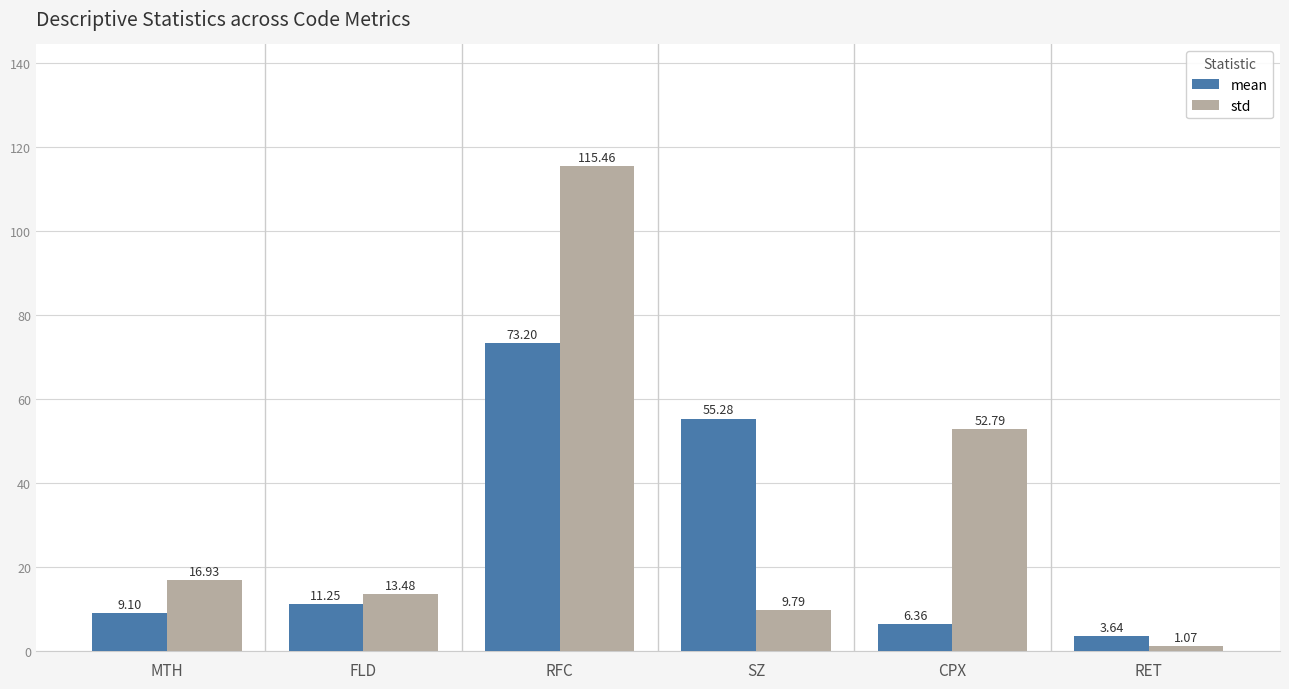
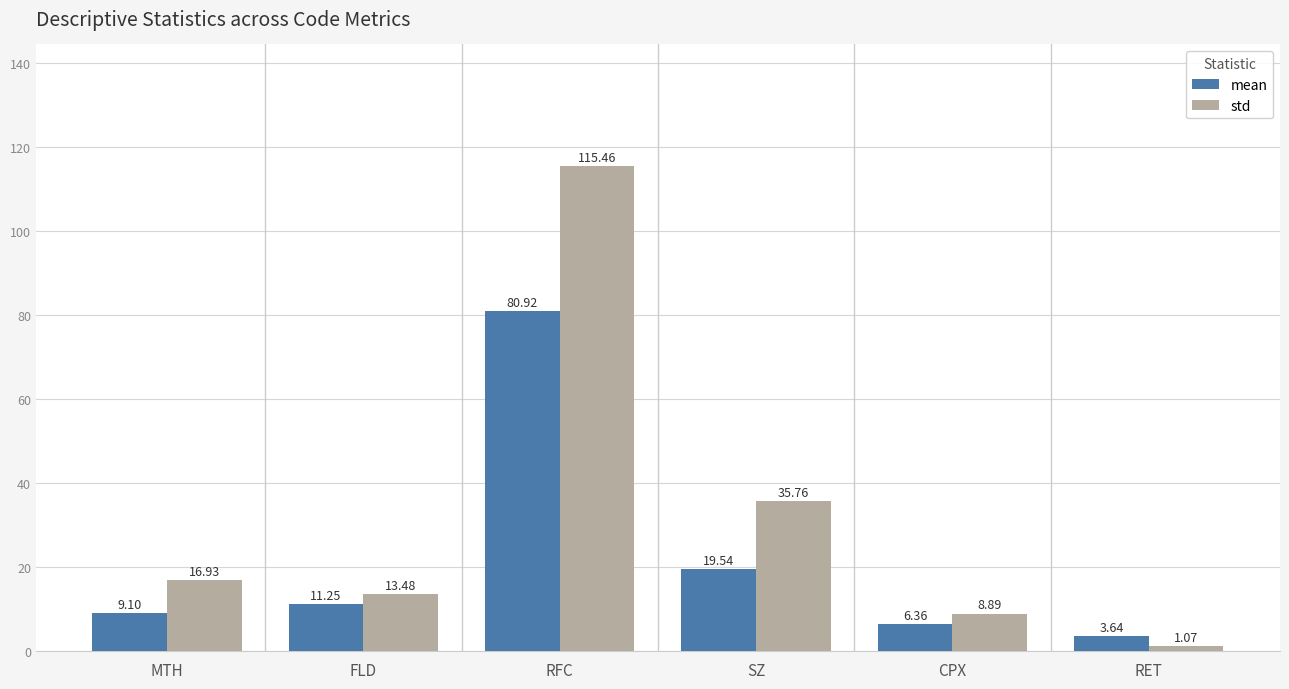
mean, RFC: 73.20 -> 80.92
mean, SZ: 55.28 -> 19.54
std, SZ: 9.79 -> 35.76
std, CPX: 52.79 -> 8.89
